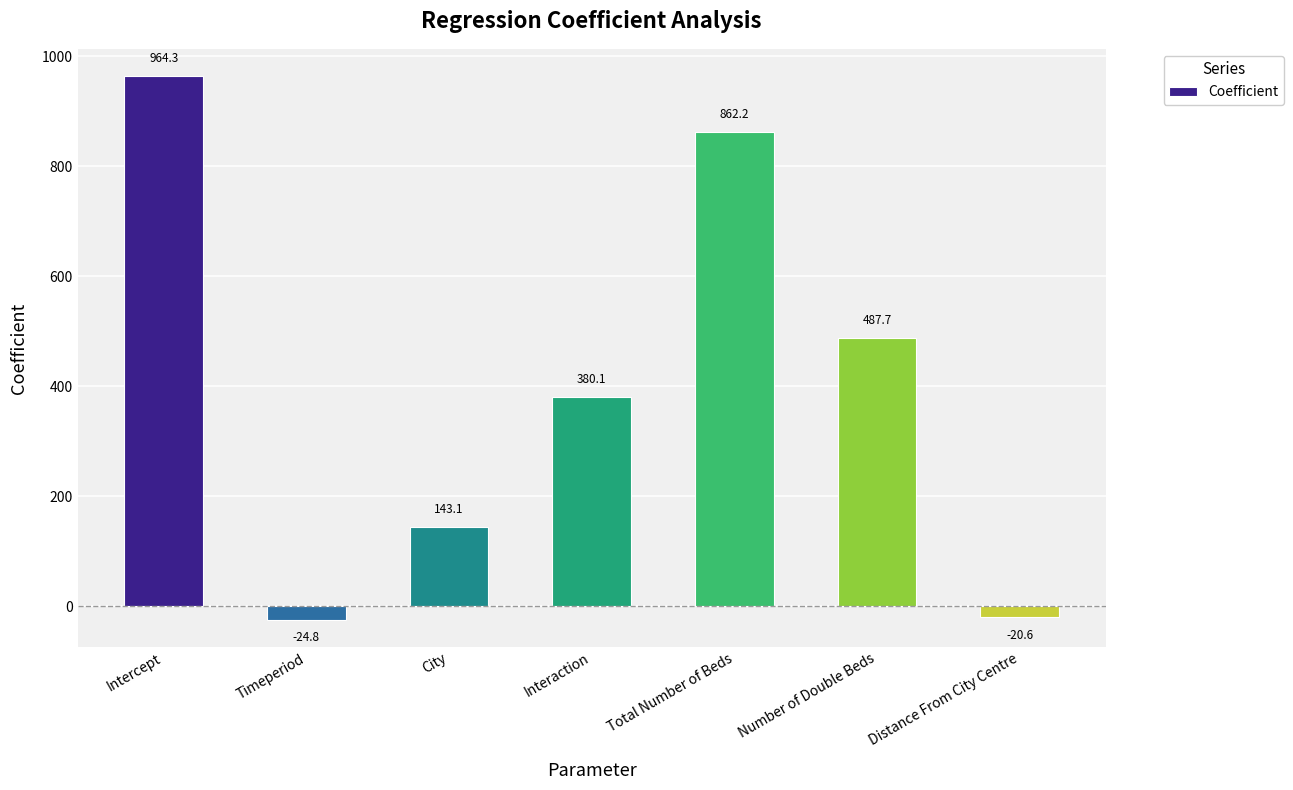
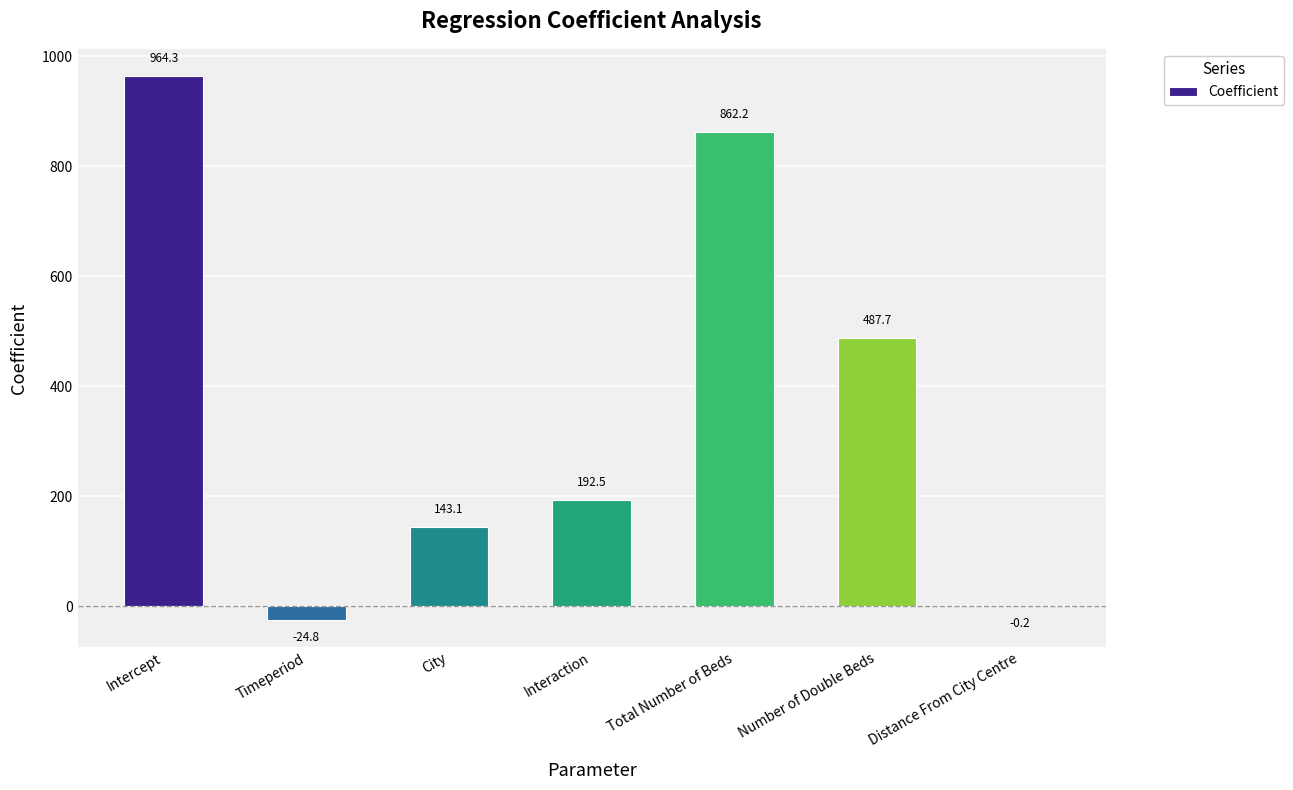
Interaction: 380.1 -> 192.5
Distance From City Centre: -20.6 -> -0.2
